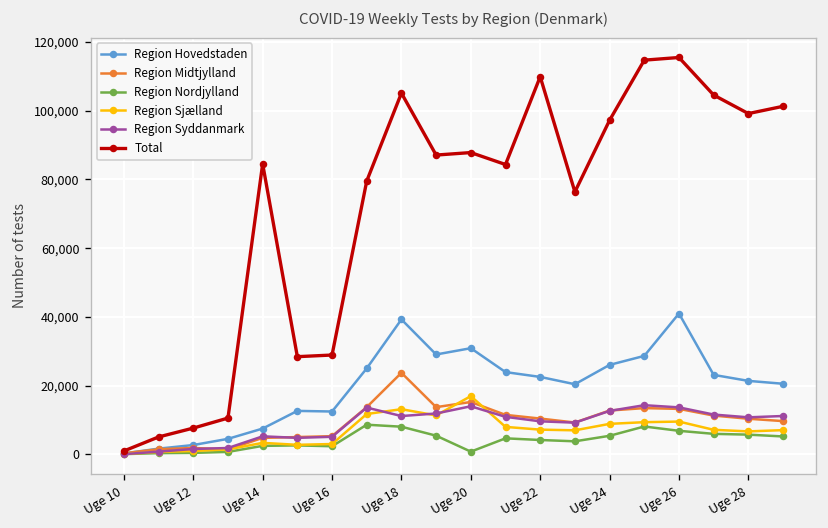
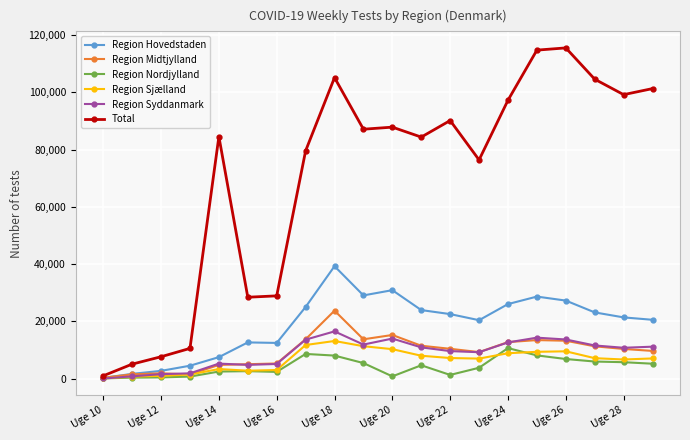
Region Syddanmark, Uge 18: 11,000 -> 17,000
Region Sjælland, Uge 20: 17,000 -> 10,000
Region Nordjylland, Uge 22: 4,000 -> 1,000
Total, Uge 22: 110,000 -> 90,000
Region Nordjylland, Uge 24: 5,000 -> 11,000
Region Hovedstaden, Uge 26: 41,000 -> 27,000
